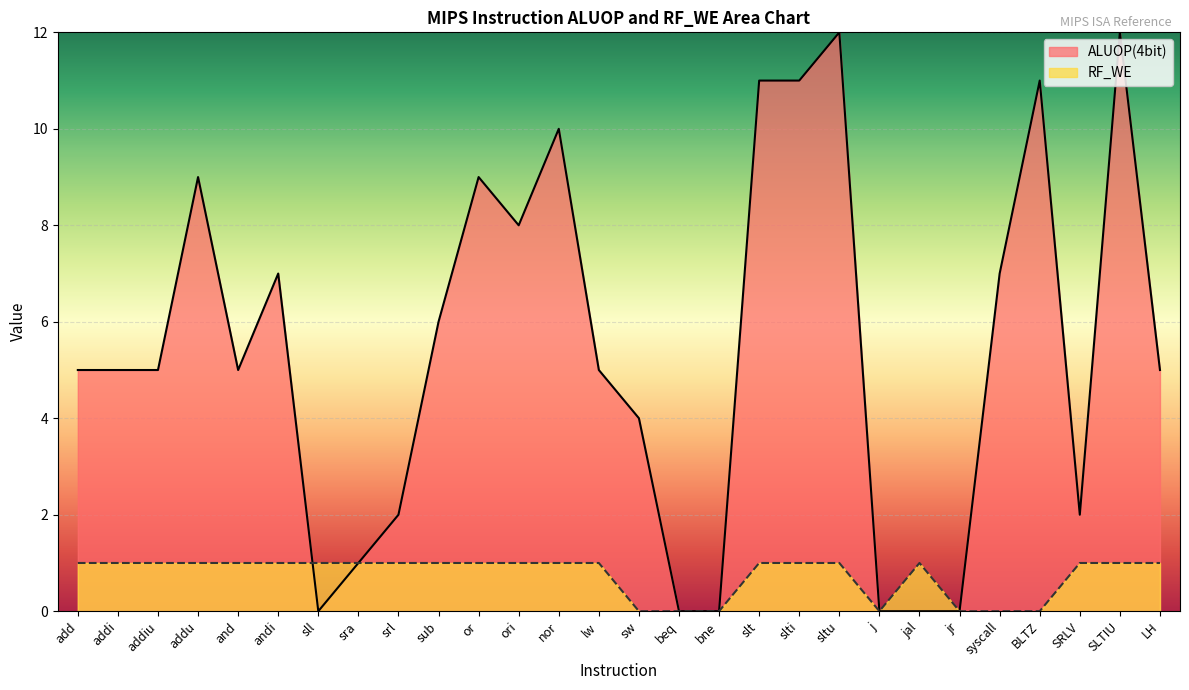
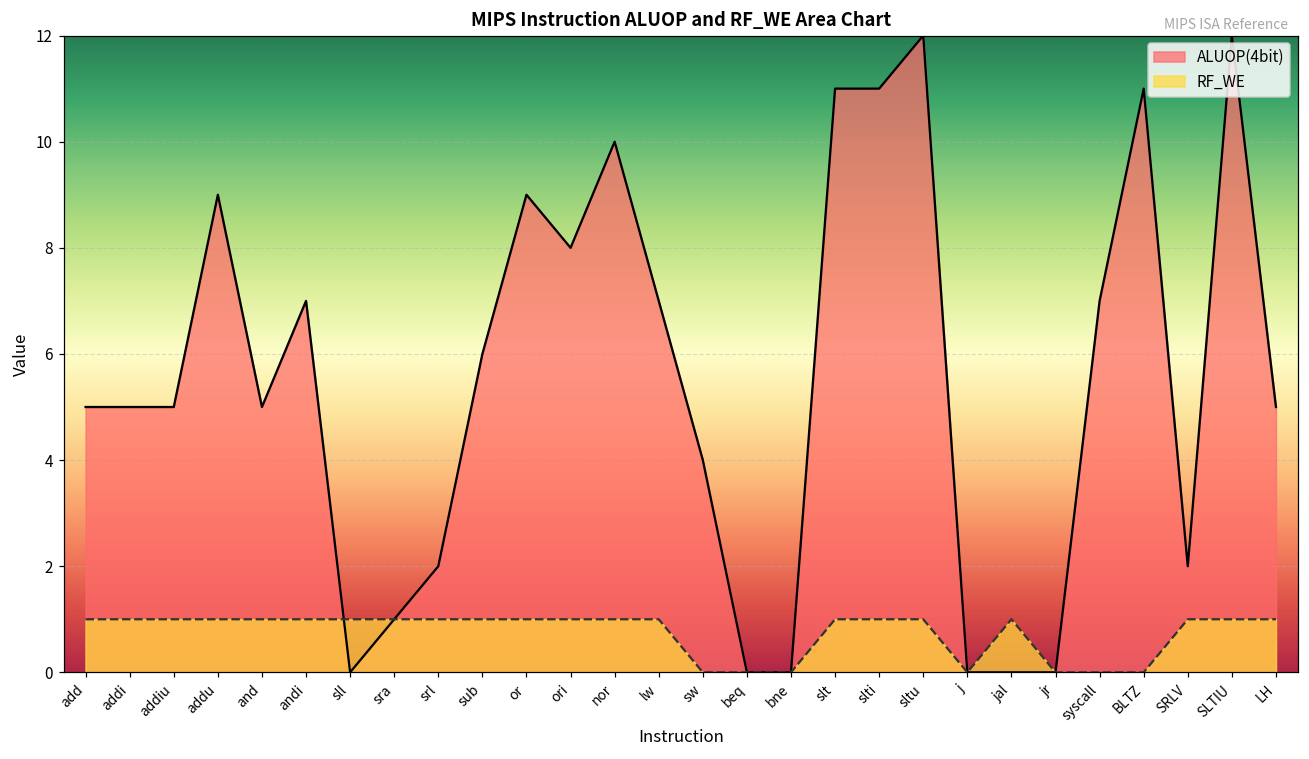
ALUOP(4bit), lw: 5 -> 7
